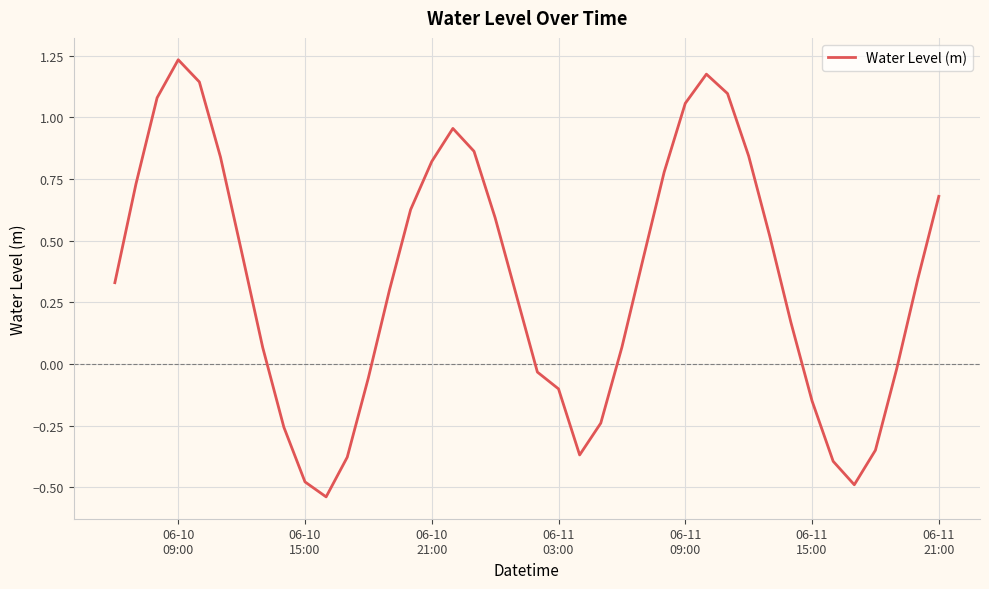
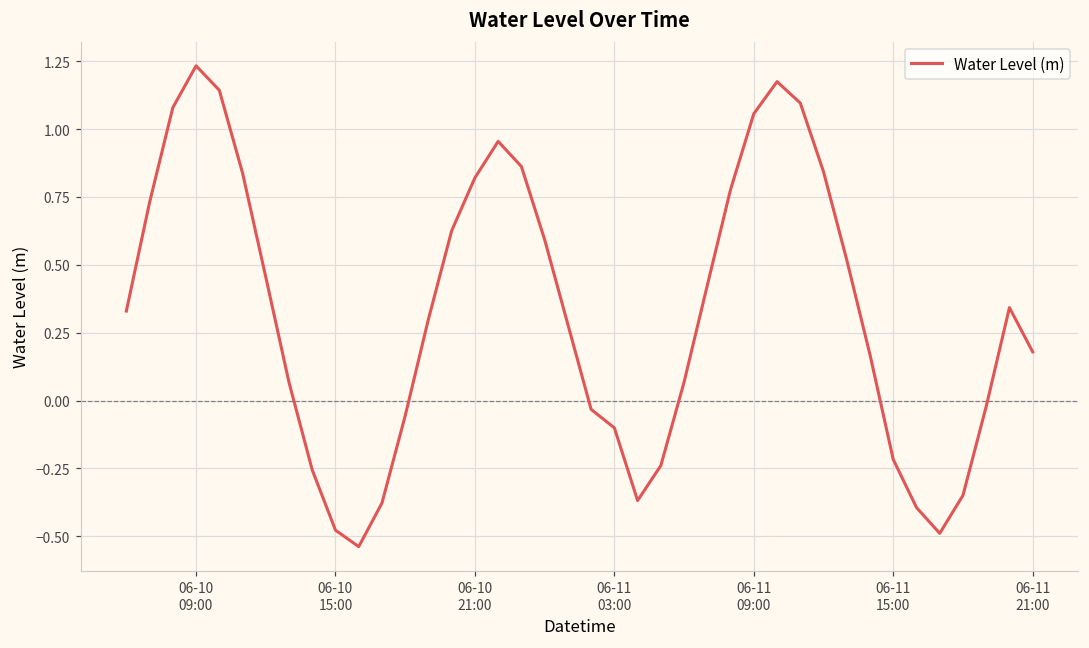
06-11 15:00: -0.15 -> -0.22
06-11 21:00: 0.68 -> 0.18
